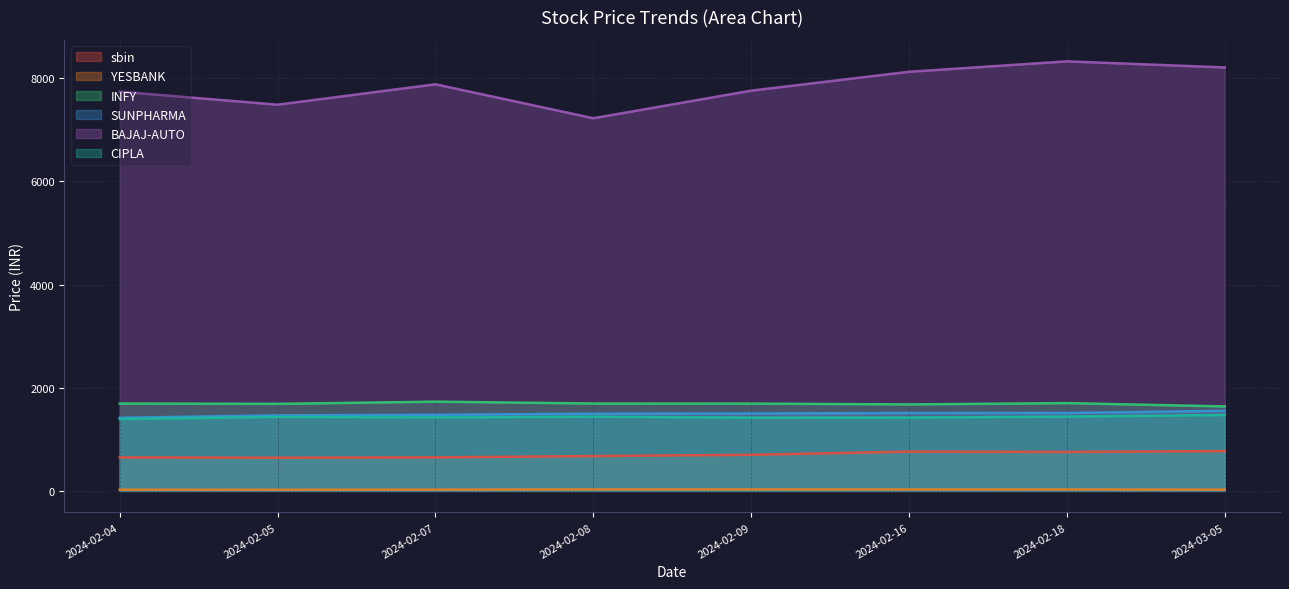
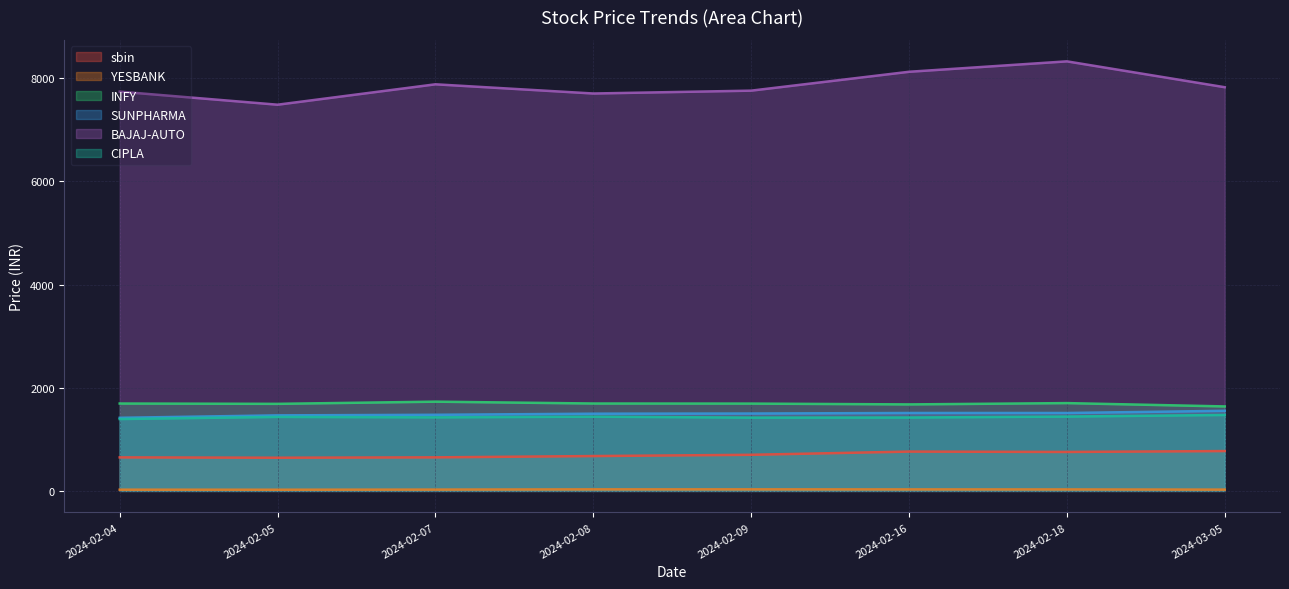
BAJAJ-AUTO, 2024-02-08: 7200 -> 7700
BAJAJ-AUTO, 2024-03-05: 8200 -> 7800
